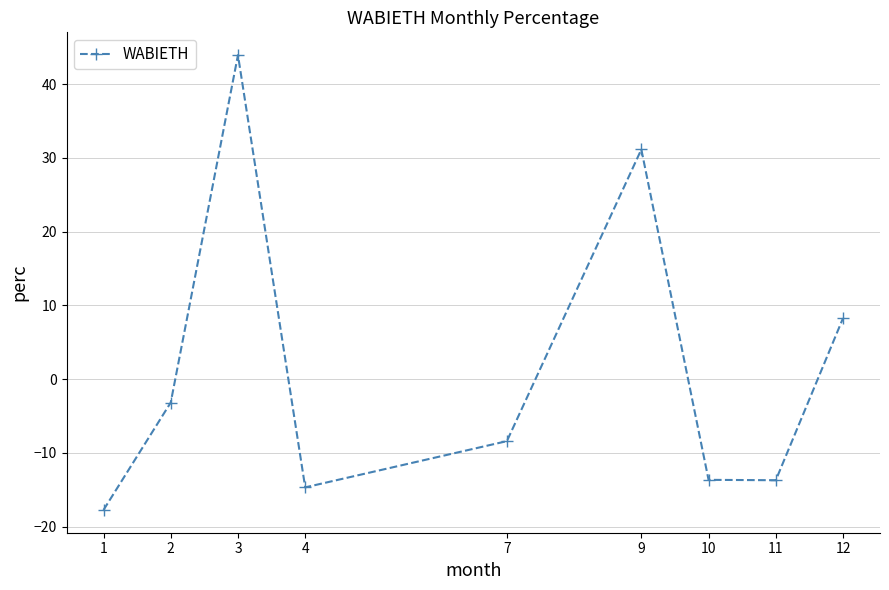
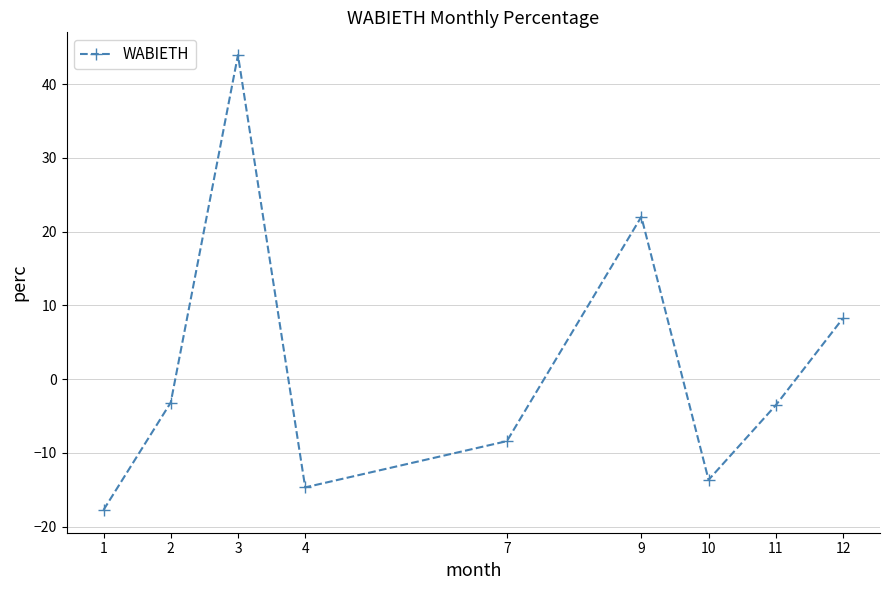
9: 31 -> 22
11: -14 -> -4
